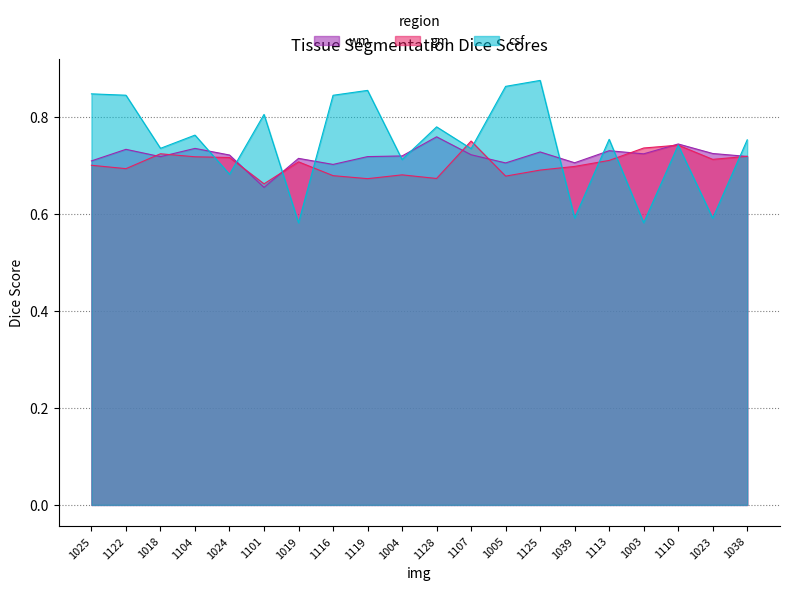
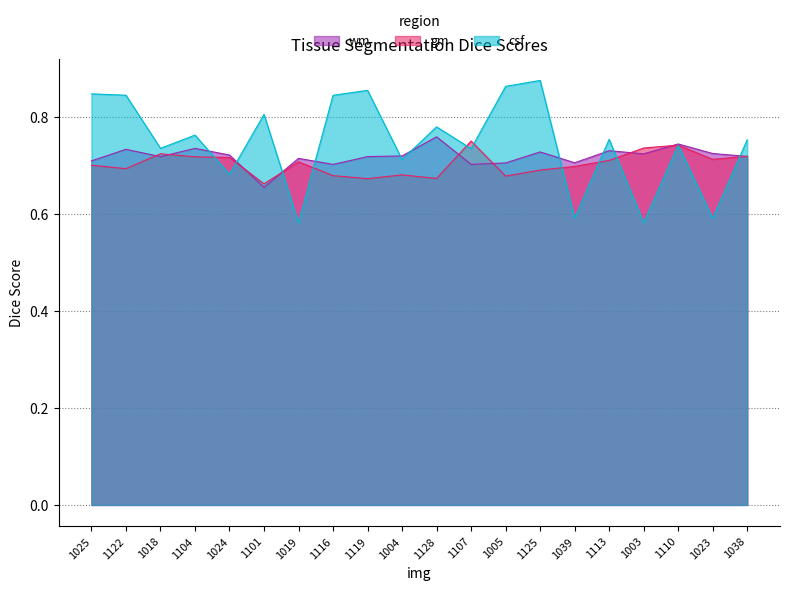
wm, 1107: 0.72 -> 0.70
